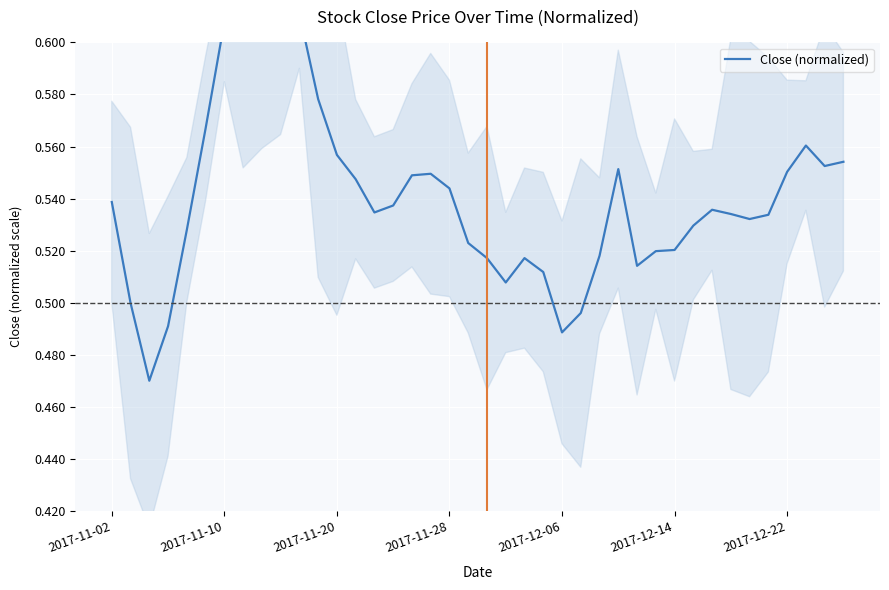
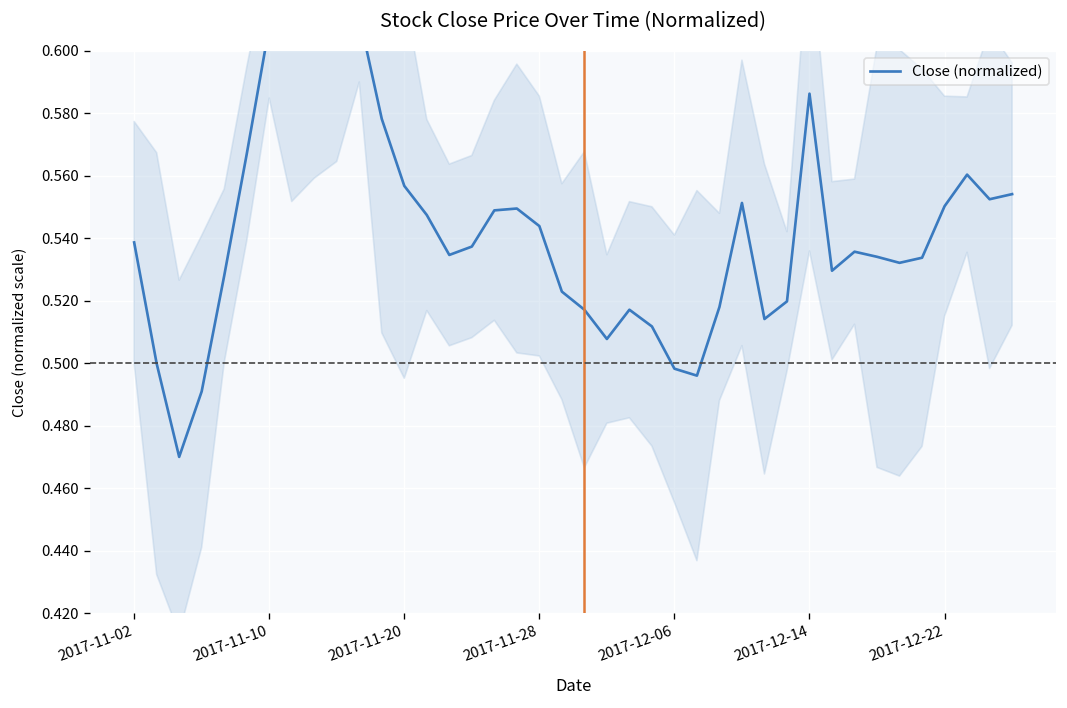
Close (normalized), 2017-12-06: 0.489 -> 0.498
Close (normalized), 2017-12-14: 0.520 -> 0.586
